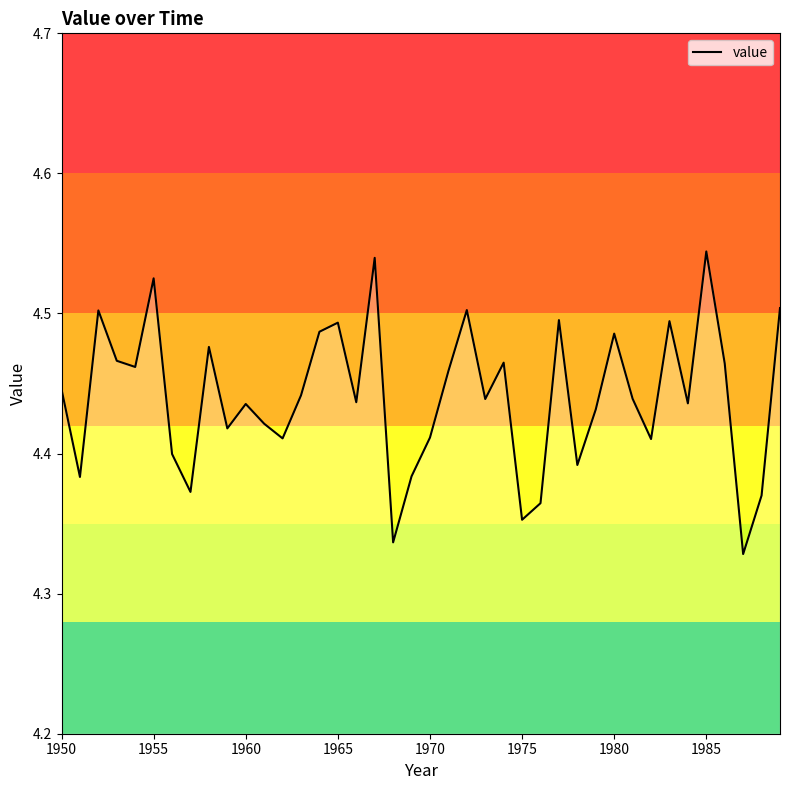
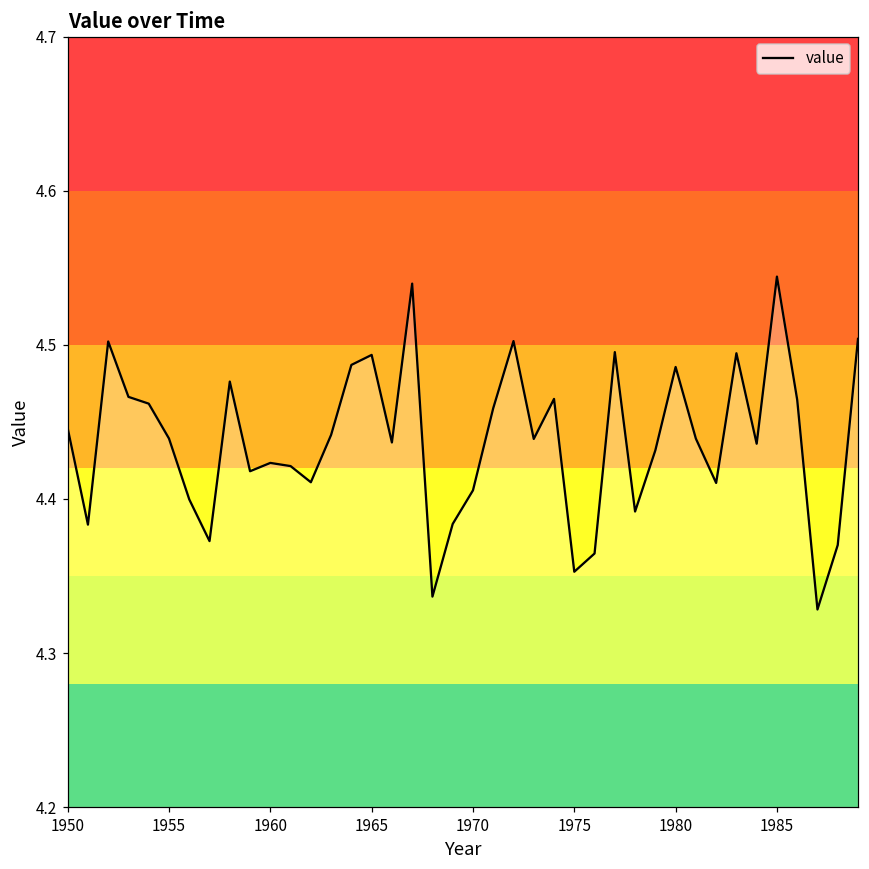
1955: 4.525 -> 4.439
1960: 4.435 -> 4.423
1970: 4.411 -> 4.406
